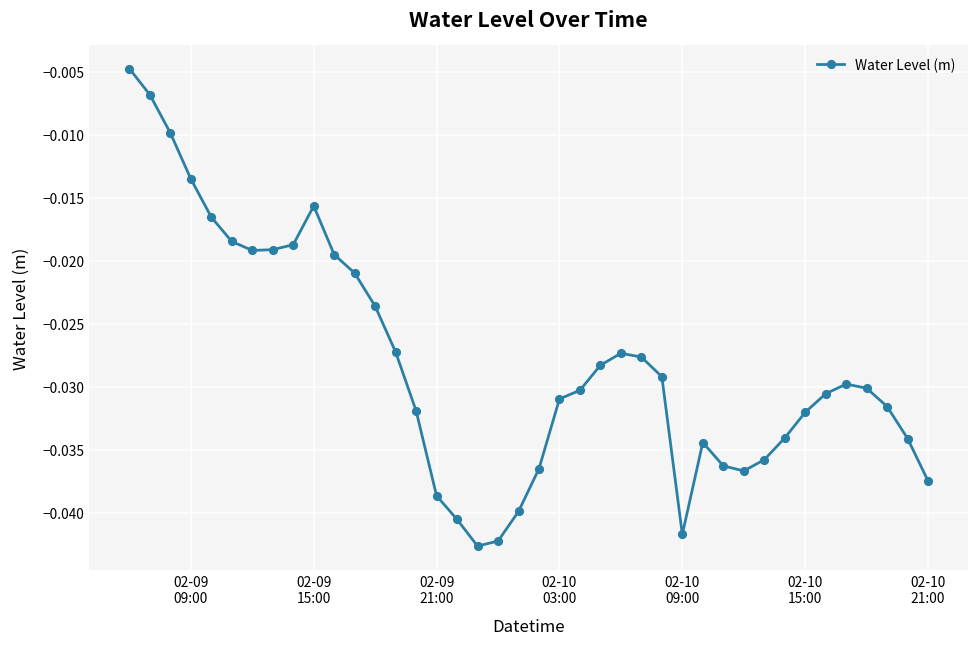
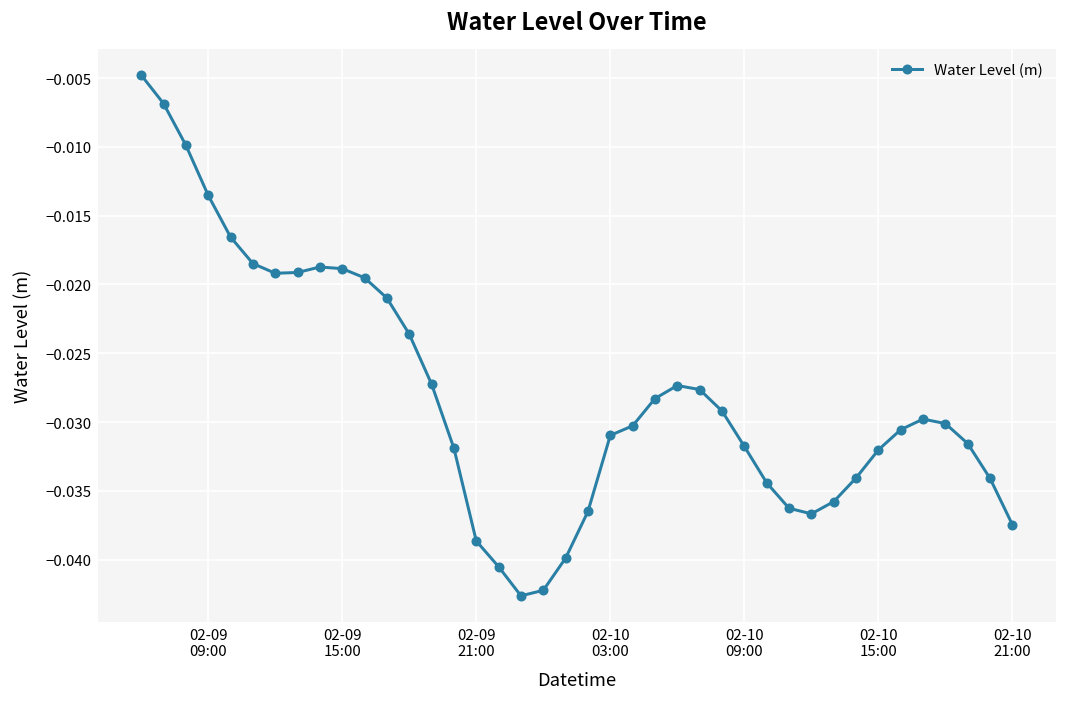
02-09 15:00: -0.0157 -> -0.0189
02-10 09:00: -0.0417 -> -0.0318
